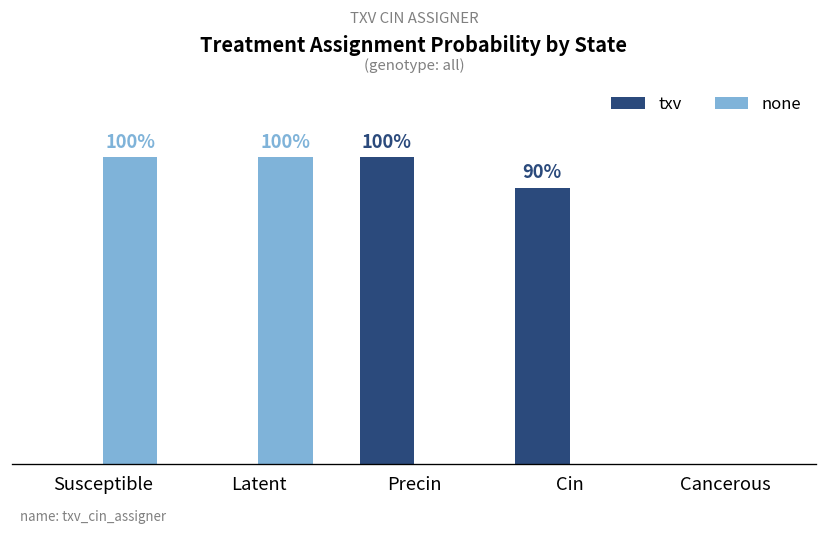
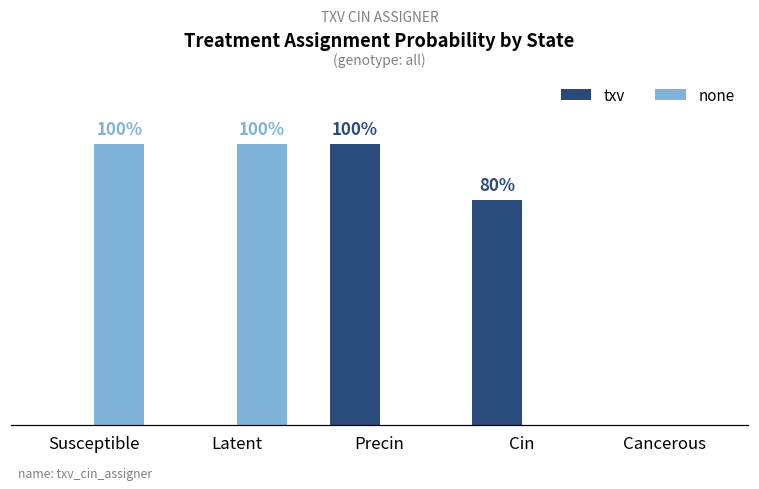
txv, Cin: 90% -> 80%
